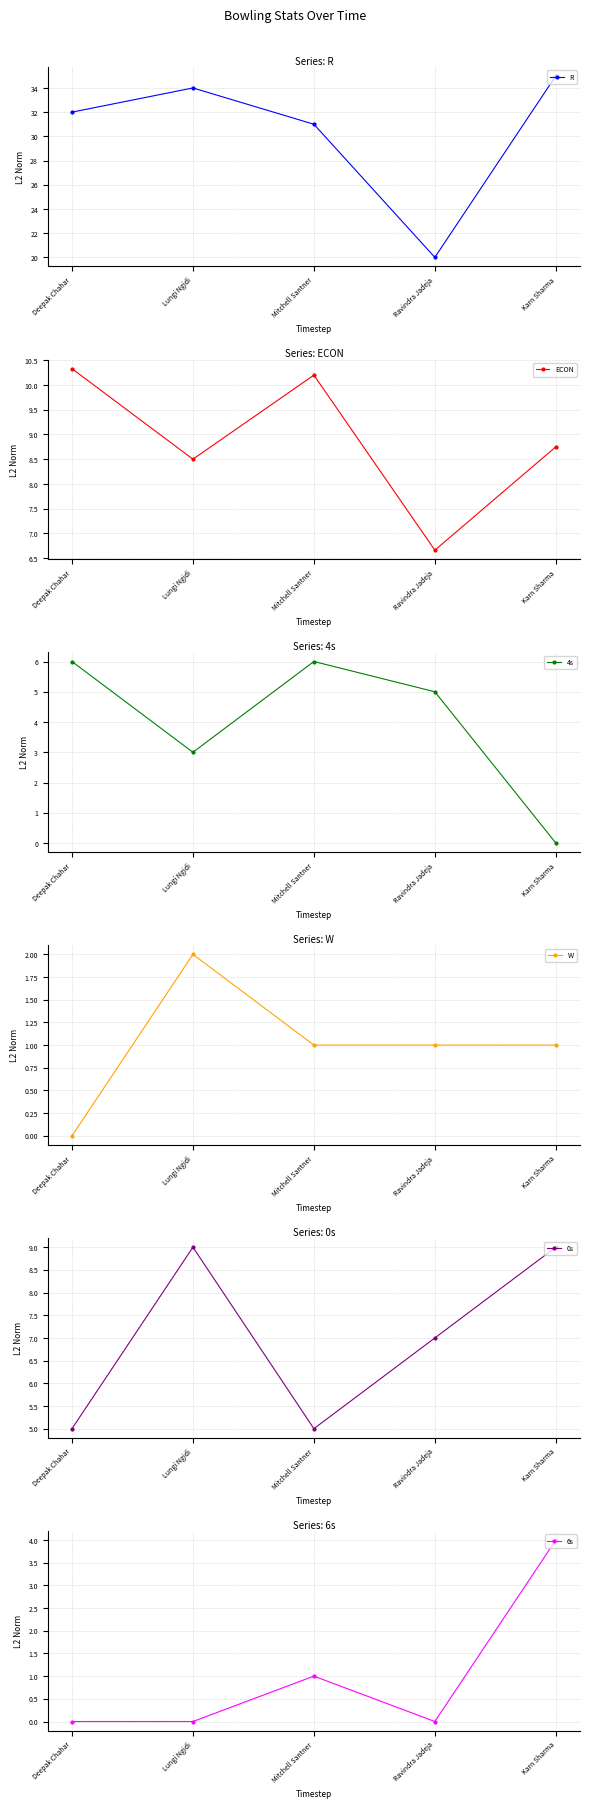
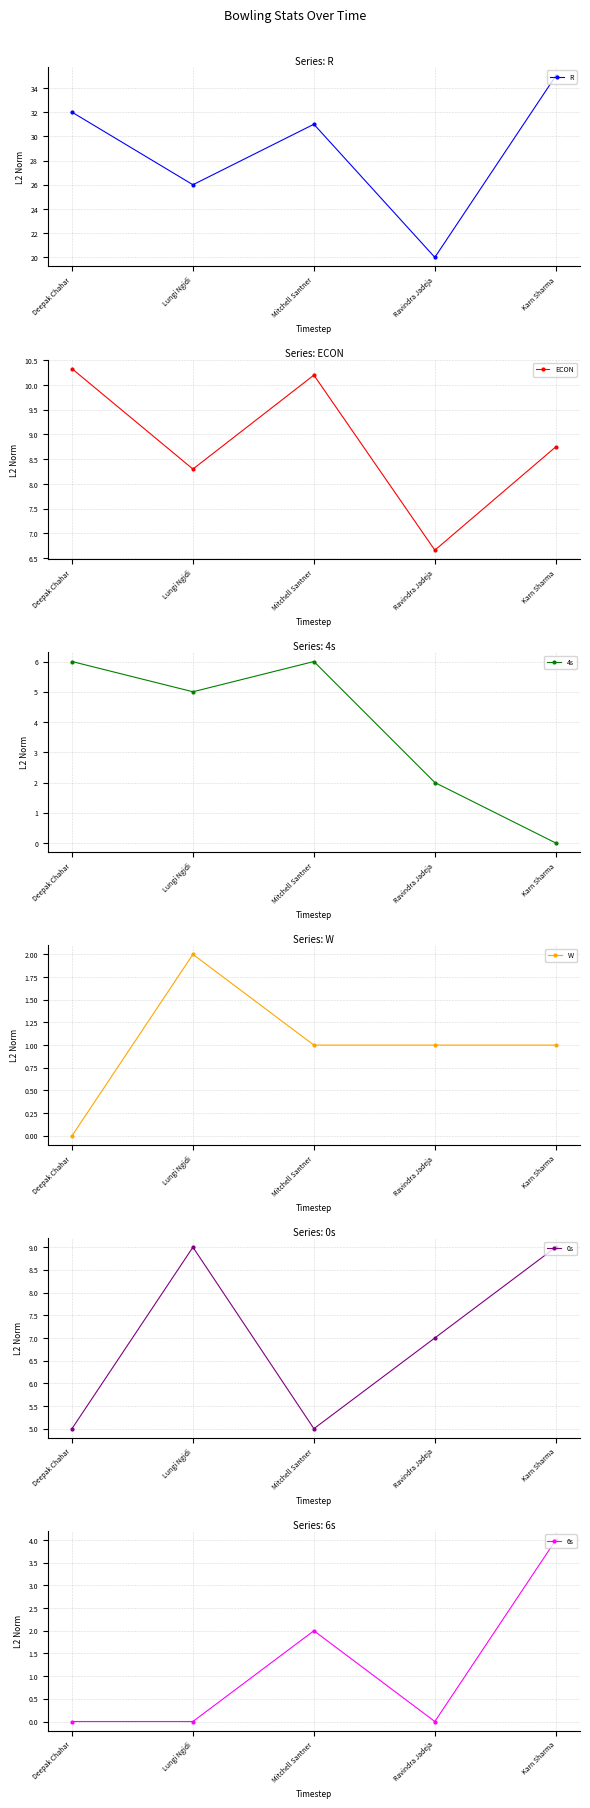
Series: R, Lungi Ngidi: 34 -> 26
Series: ECON, Lungi Ngidi: 8.5 -> 8.3
Series: 4s, Lungi Ngidi: 3 -> 5
Series: 4s, Ravindra Jadeja: 5 -> 2
Series: 6s, Mitchell Santner: 1 -> 2
